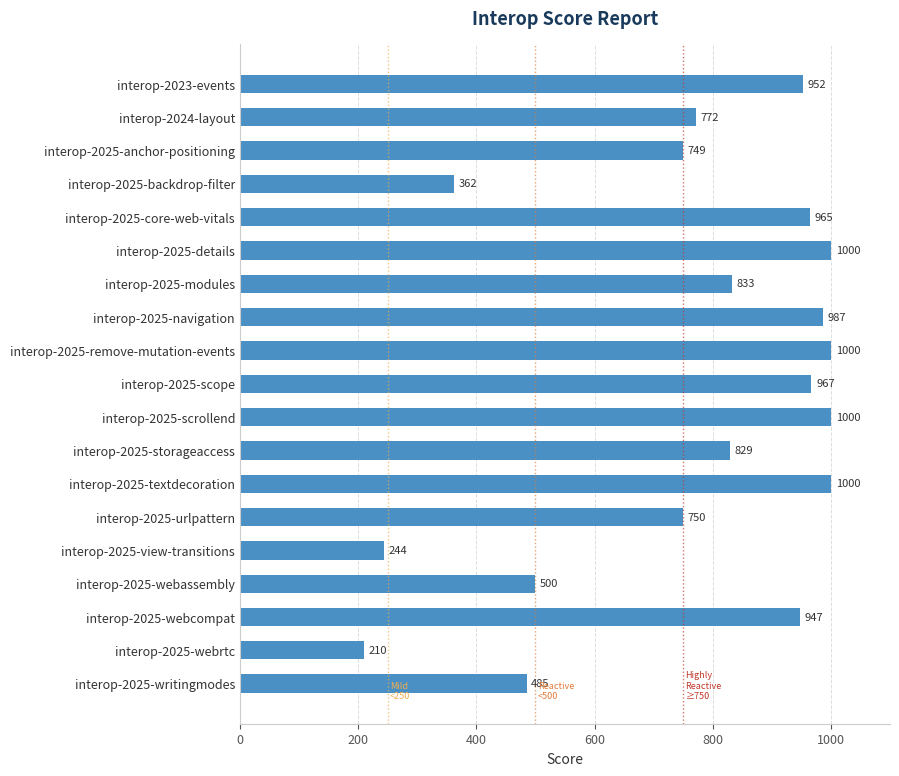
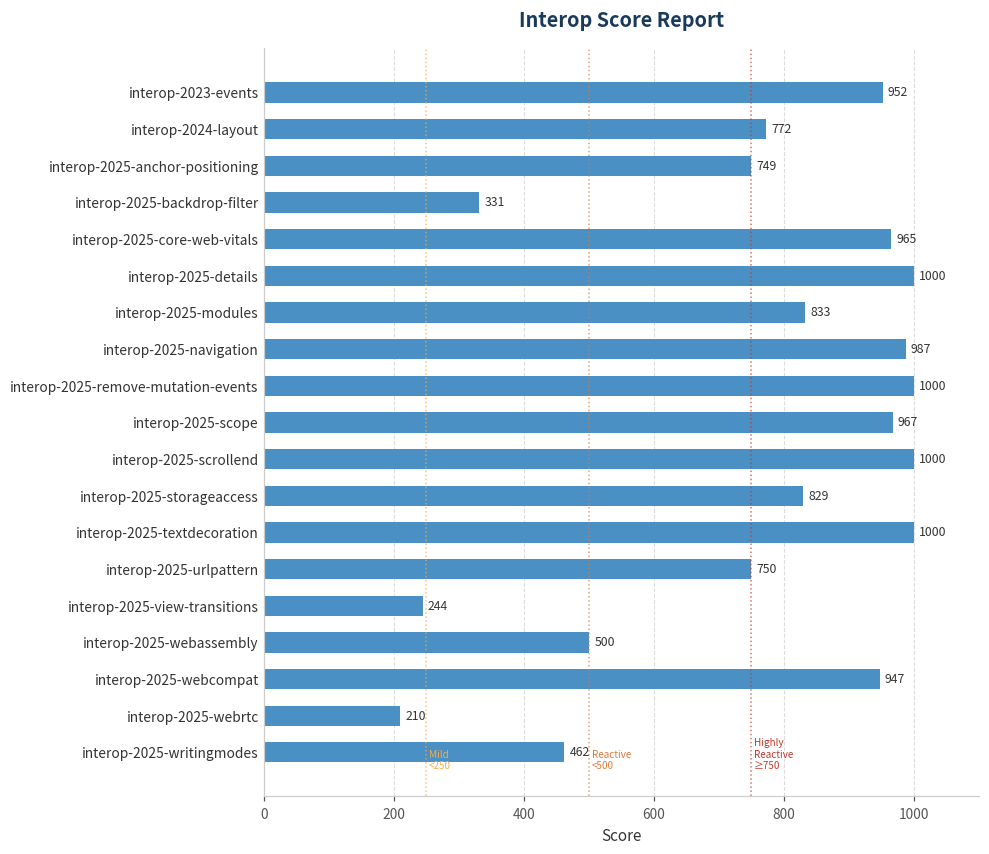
interop-2025-backdrop-filter: 362 -> 331
interop-2025-writingmodes: 485 -> 462
